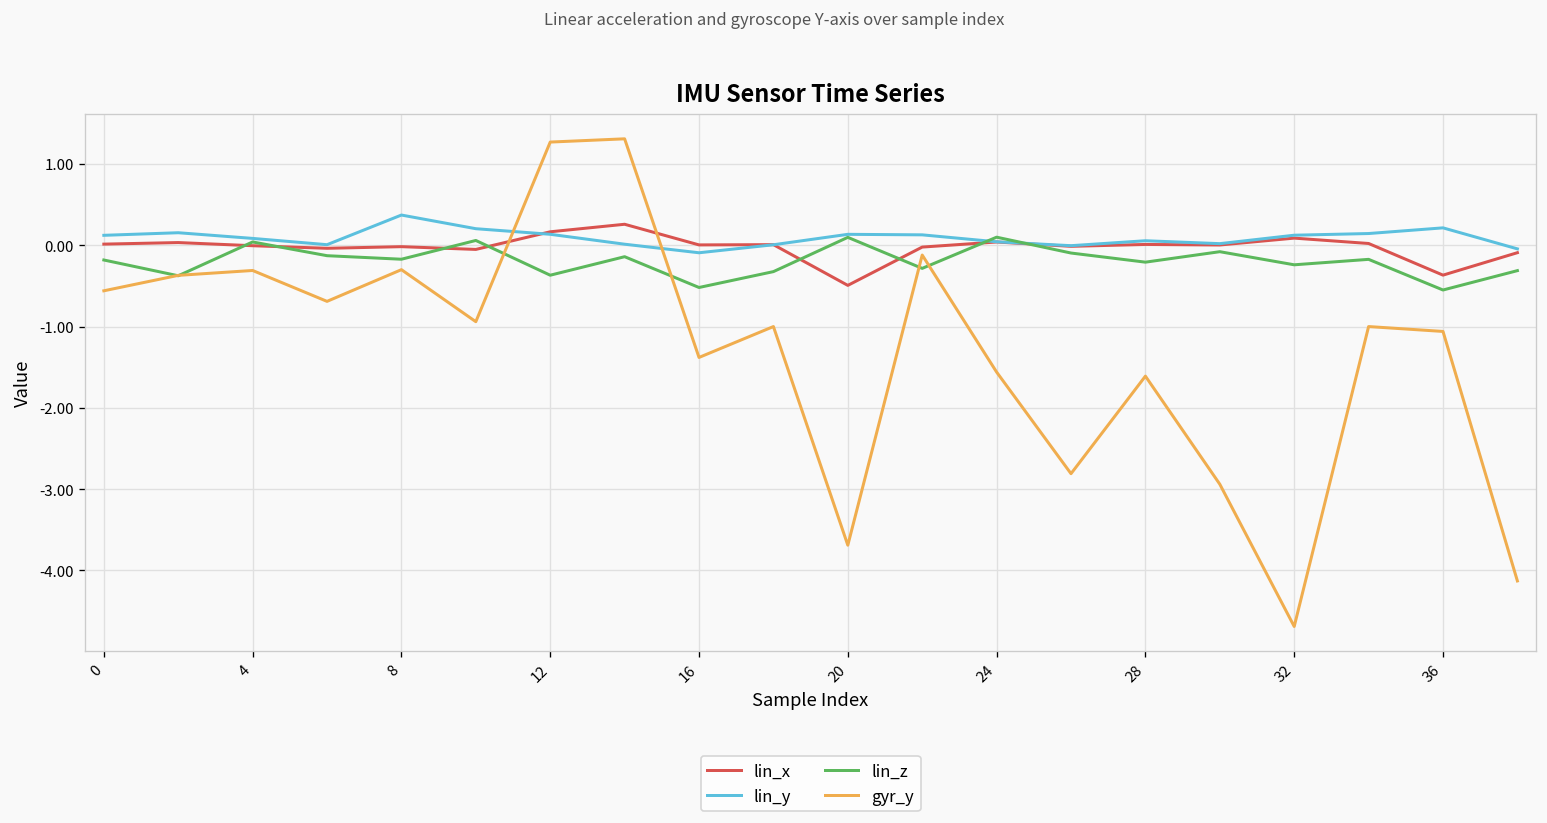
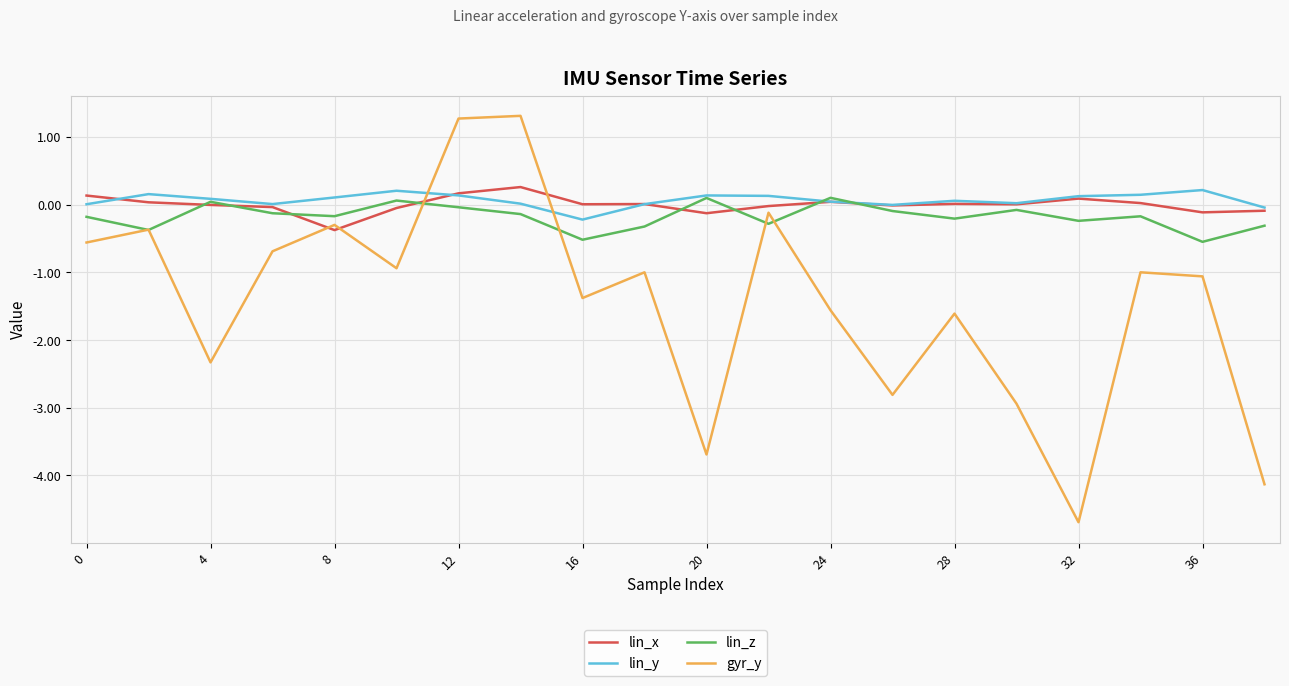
lin_x, 0: 0.0 -> 0.1
lin_y, 0: 0.1 -> 0.0
gyr_y, 4: -0.3 -> -2.3
lin_x, 8: 0.0 -> -0.4
lin_y, 8: 0.4 -> 0.1
lin_z, 12: -0.4 -> 0.0
lin_y, 16: -0.1 -> -0.2
lin_x, 20: -0.5 -> -0.1
lin_x, 36: -0.4 -> -0.1
